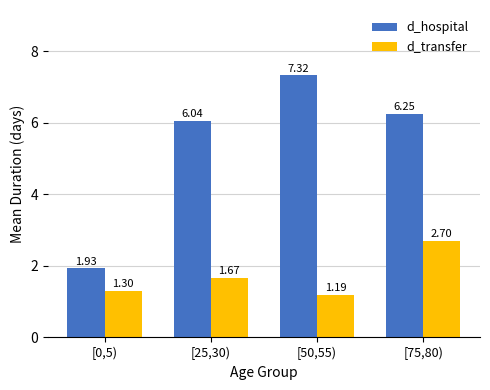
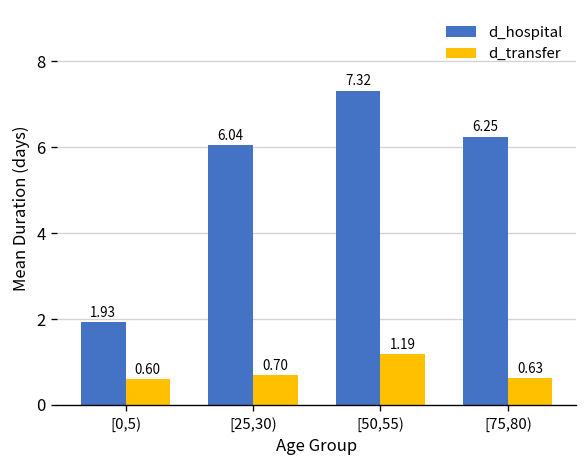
d_transfer, [0,5): 1.30 -> 0.60
d_transfer, [25,30): 1.67 -> 0.70
d_transfer, [75,80): 2.70 -> 0.63
